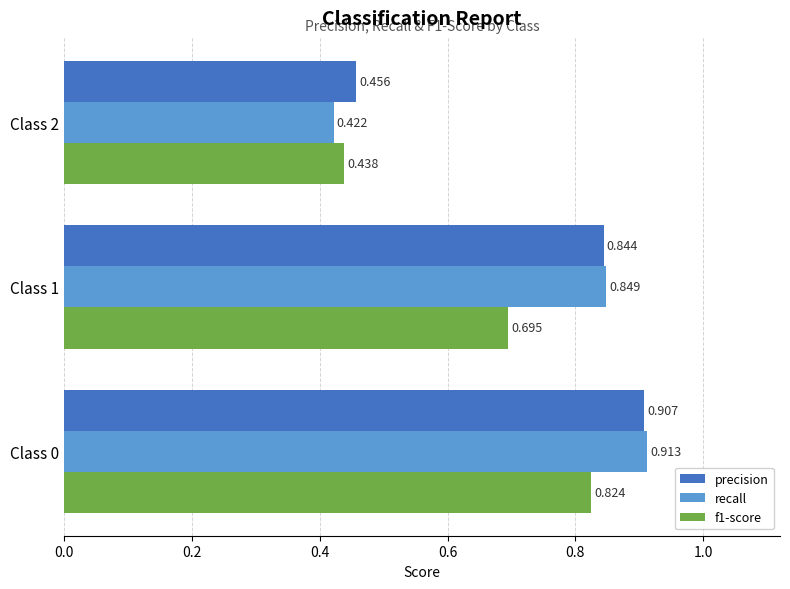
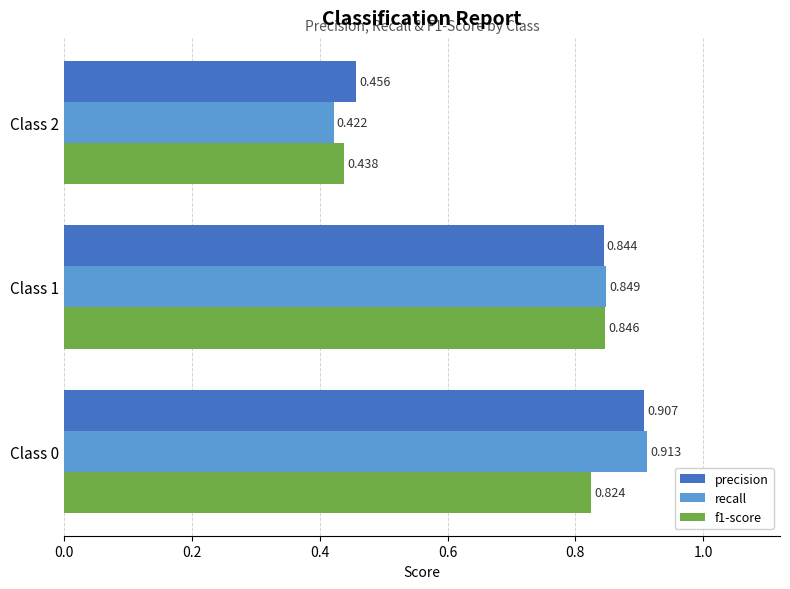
f1-score, Class 1: 0.695 -> 0.846
